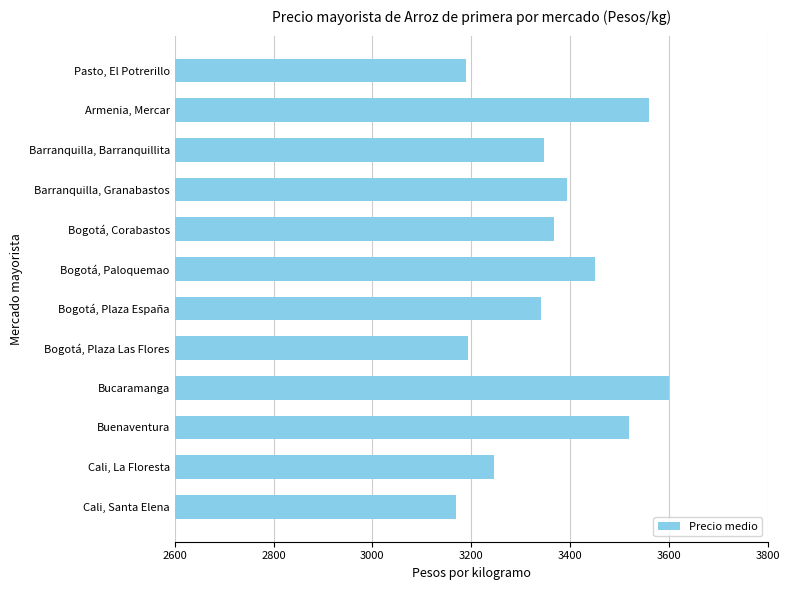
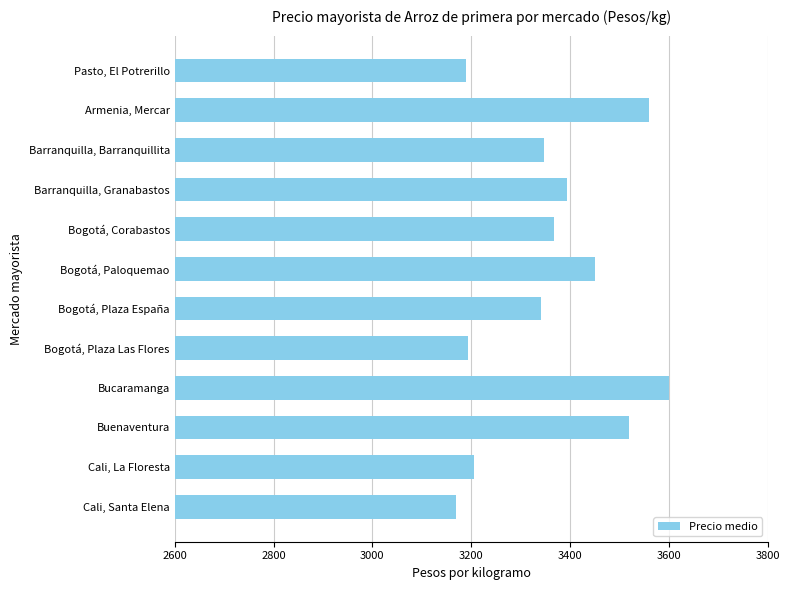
Cali, La Floresta: 3250 -> 3210
